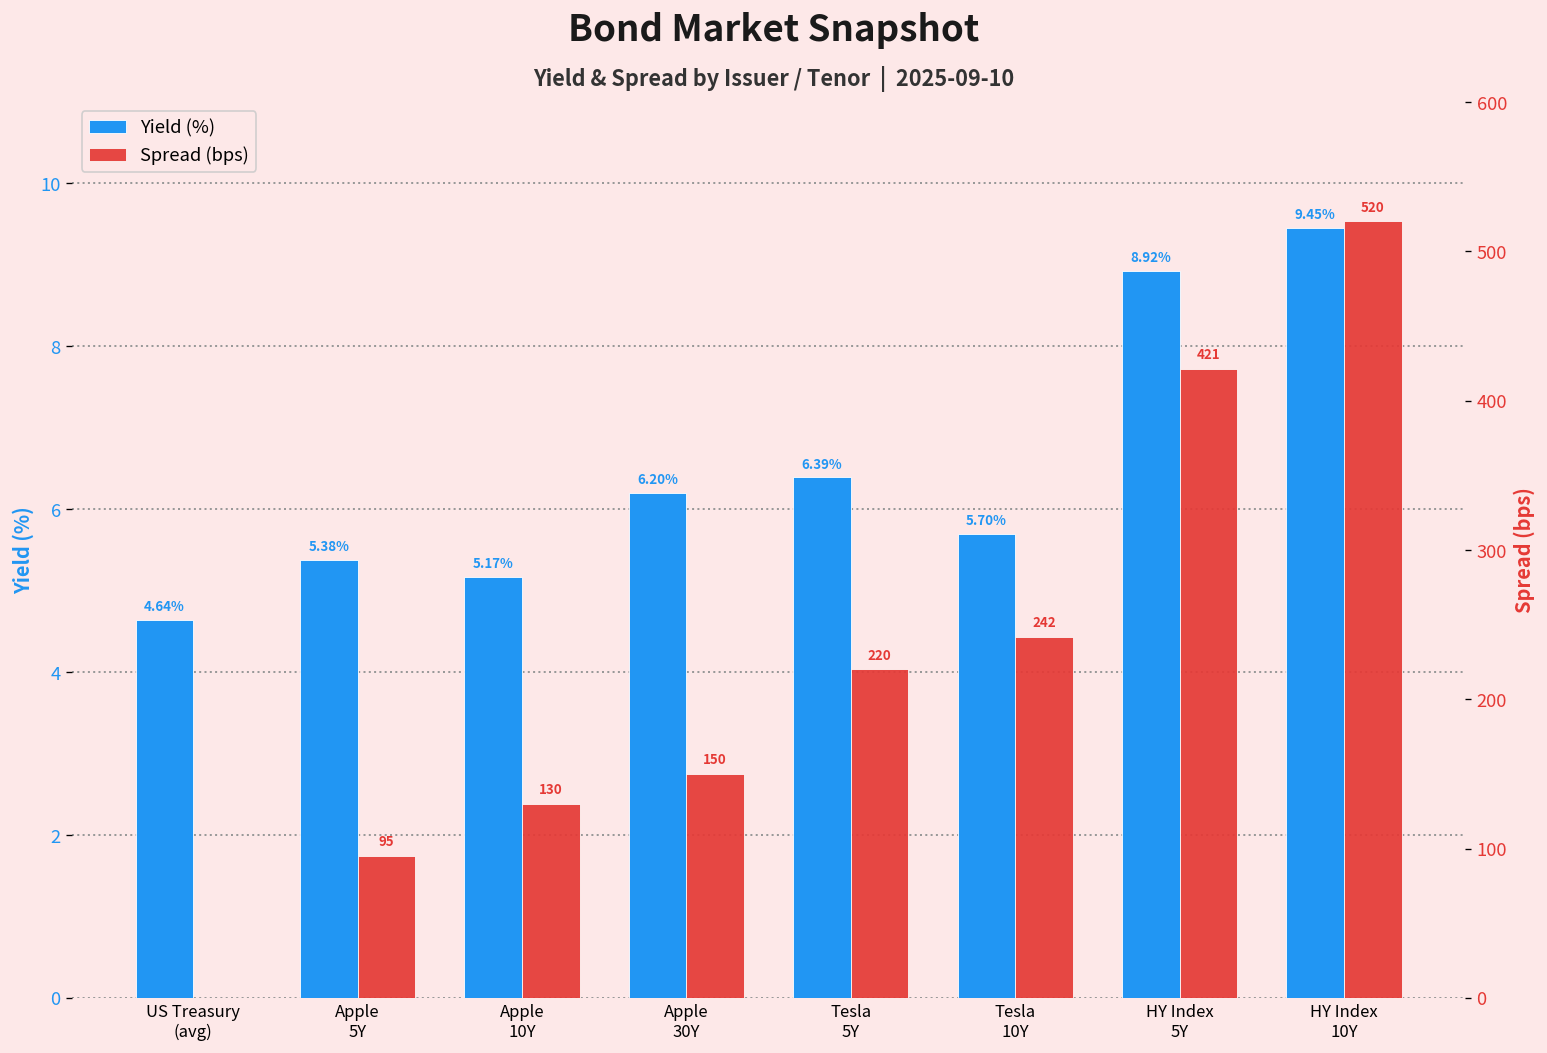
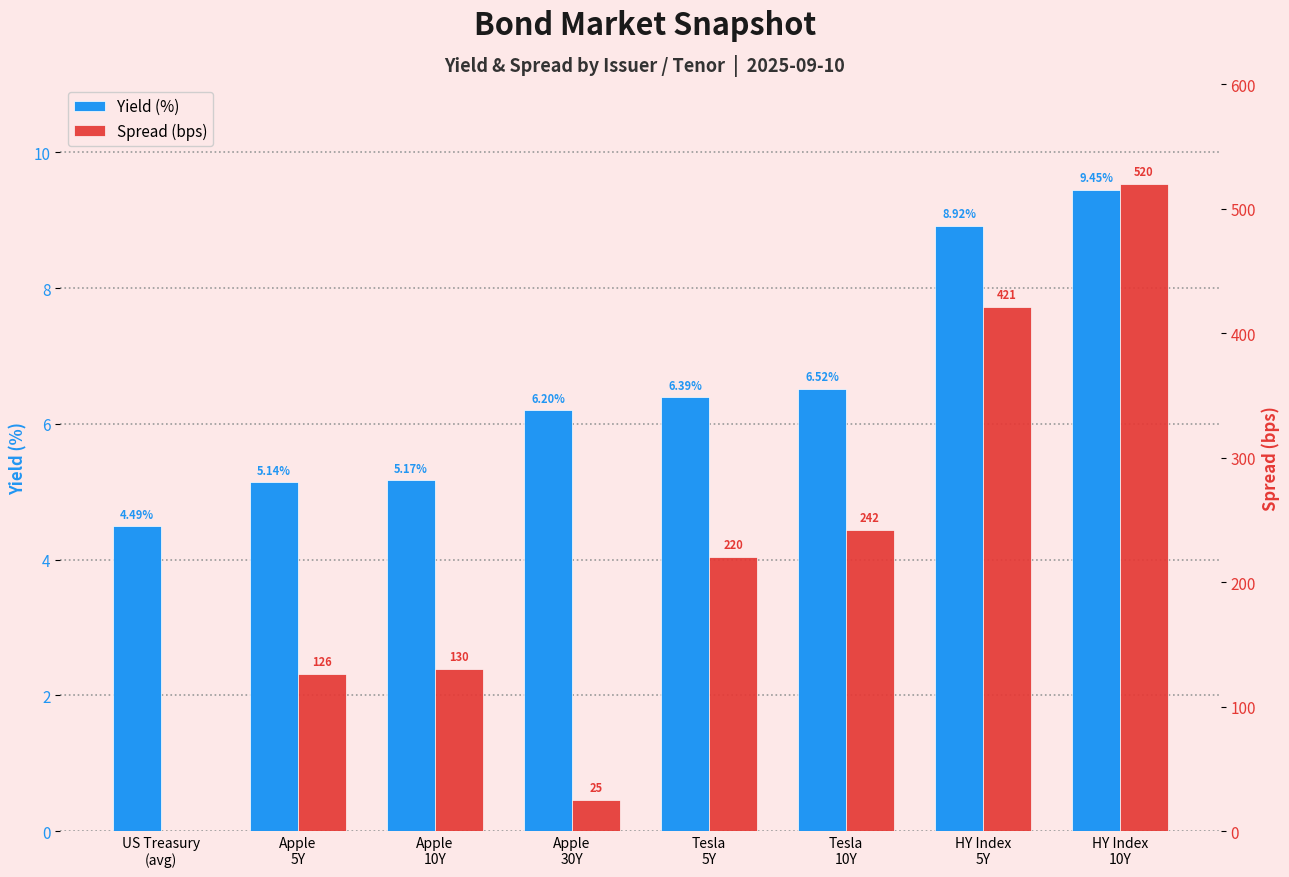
Yield (%), US Treasury (avg): 4.64% -> 4.49%
Yield (%), Apple 5Y: 5.38% -> 5.14%
Yield (%), Tesla 10Y: 5.70% -> 6.52%
Spread (bps), Apple 5Y: 95 -> 126
Spread (bps), Apple 30Y: 150 -> 25
